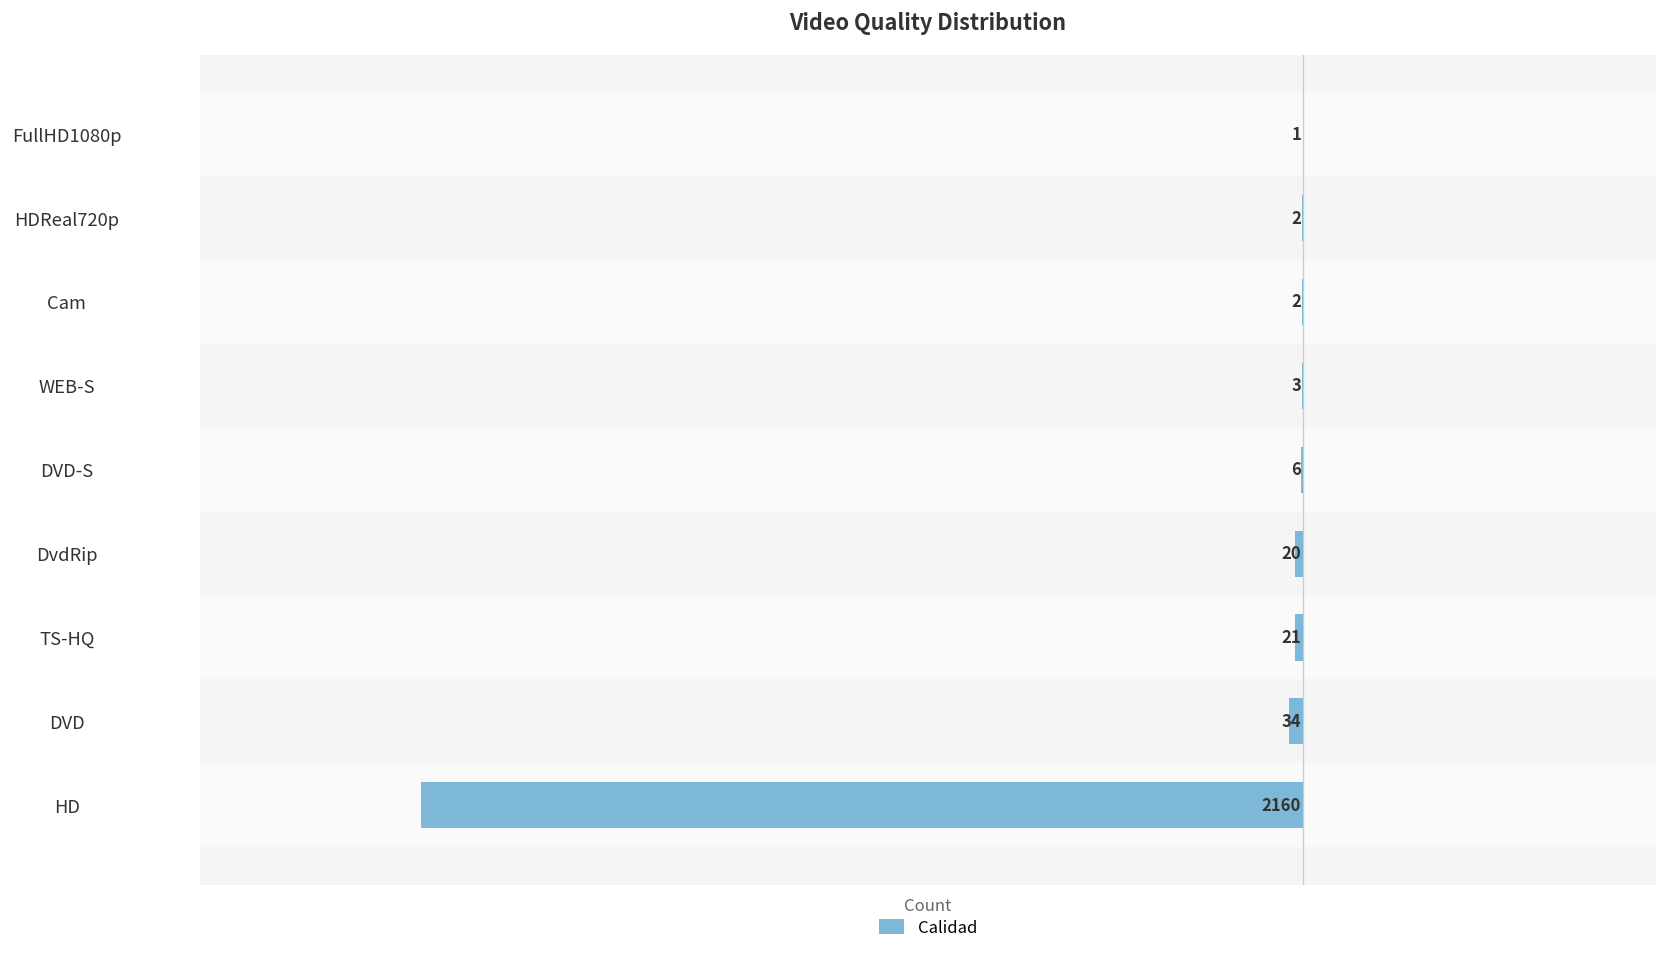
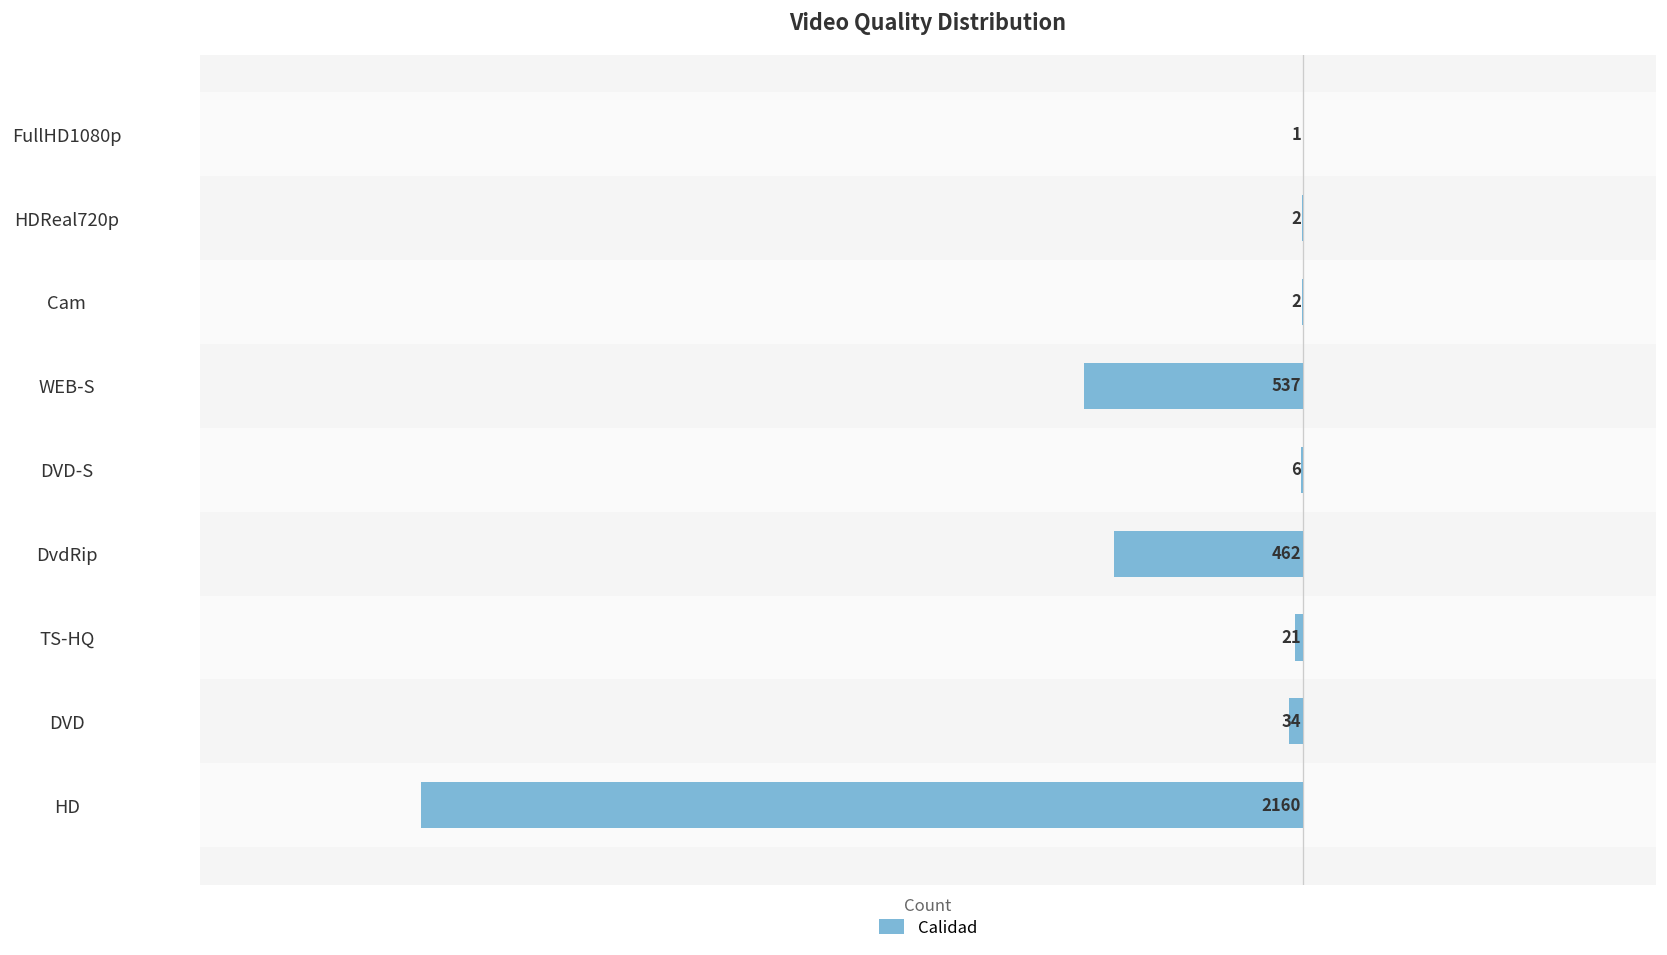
WEB-S: 3 -> 537
DvdRip: 20 -> 462
